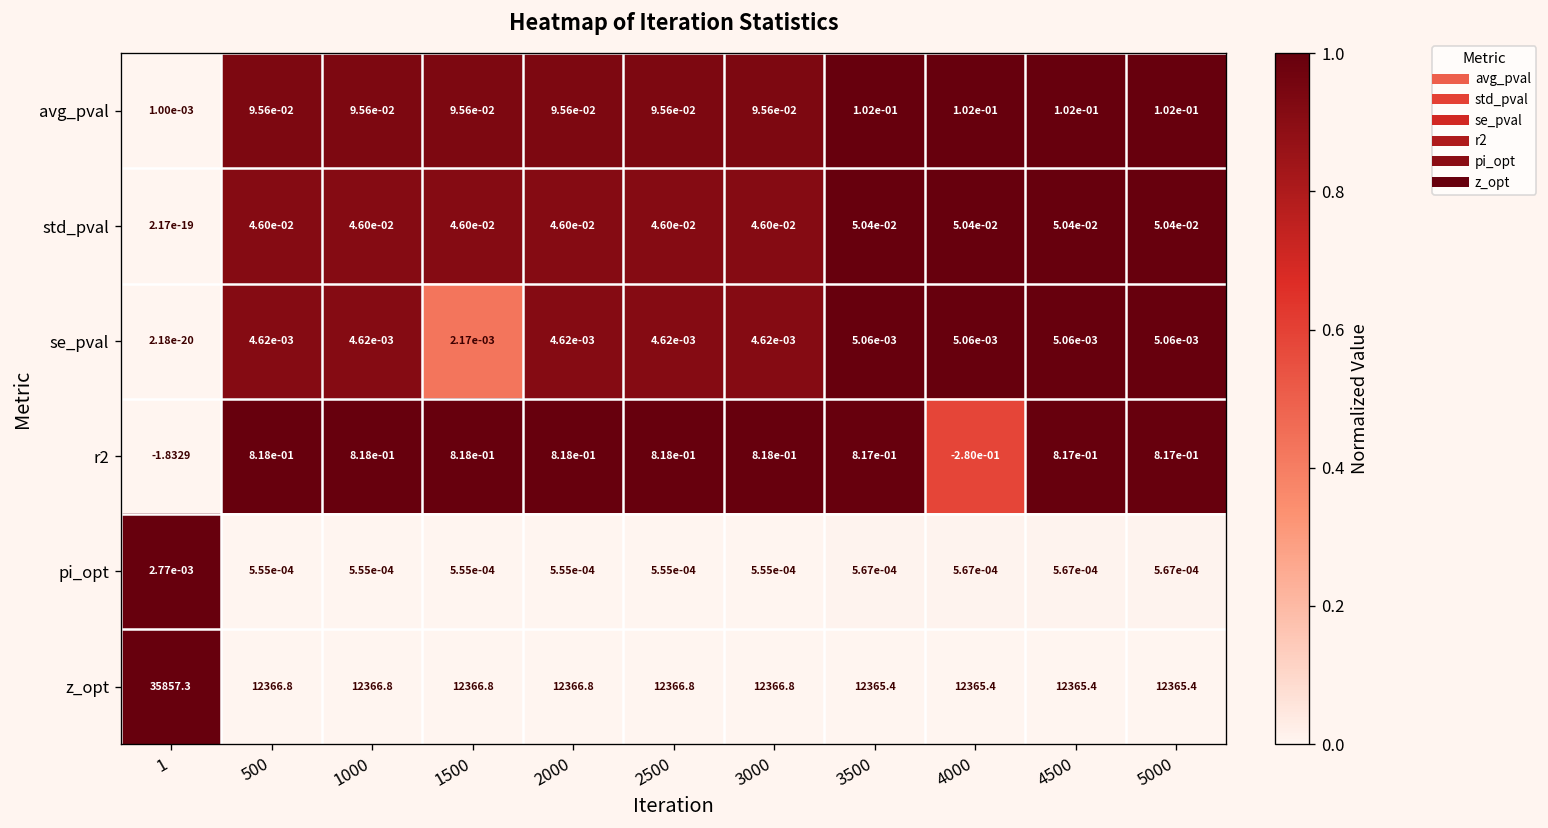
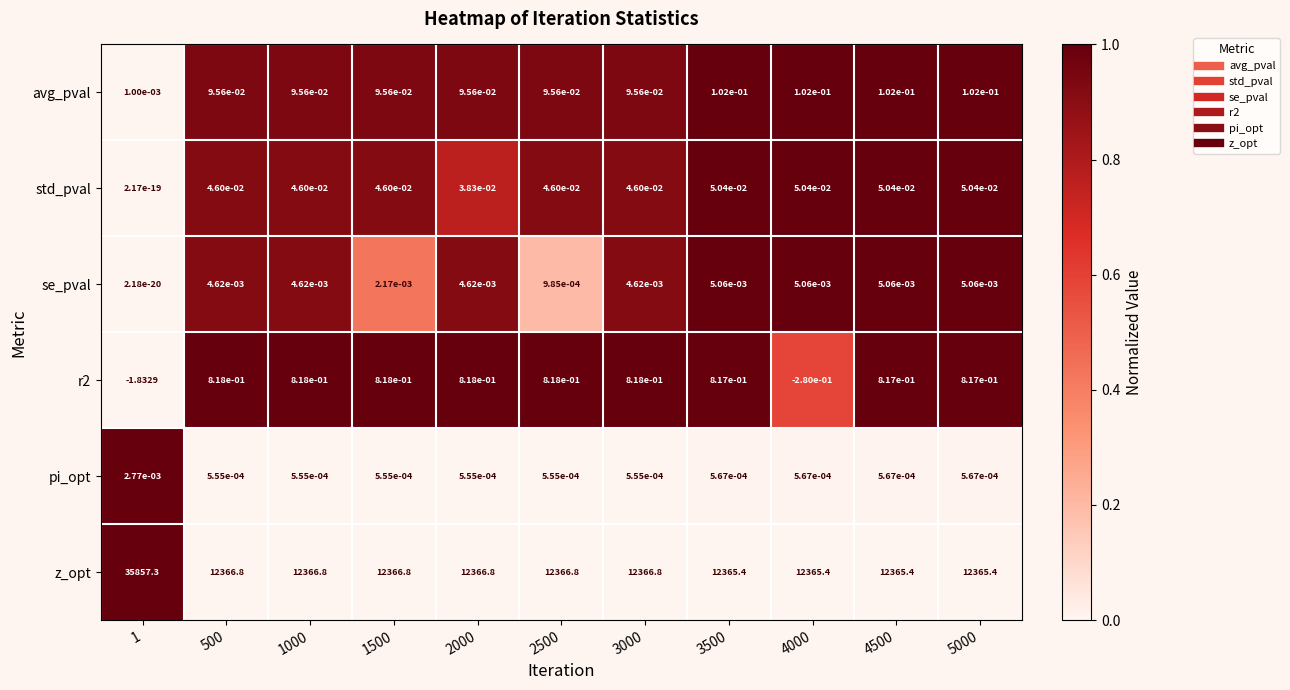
std_pval, 2000: 4.60e-02 -> 3.83e-02
se_pval, 2500: 4.62e-03 -> 9.85e-04
